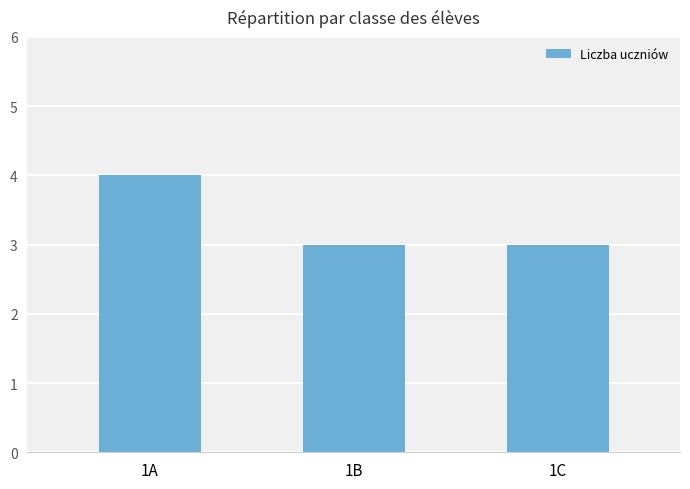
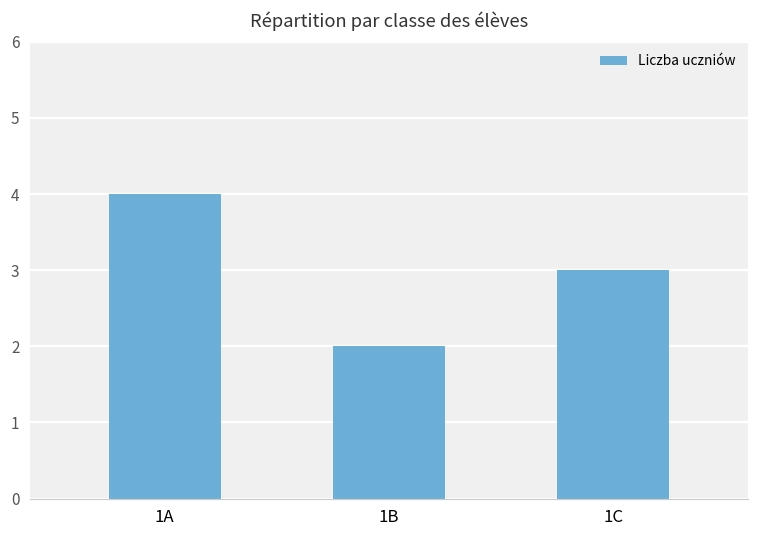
1B: 3 -> 2
